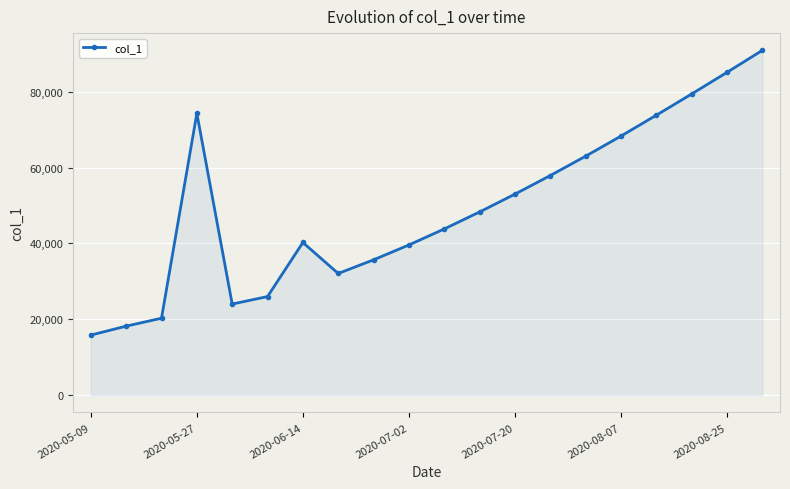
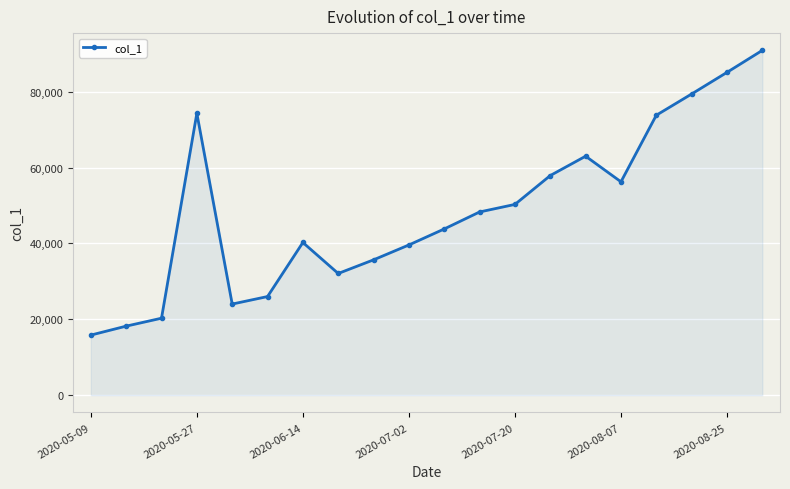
2020-07-20: 53,000 -> 50,000
2020-08-07: 68,000 -> 56,000
